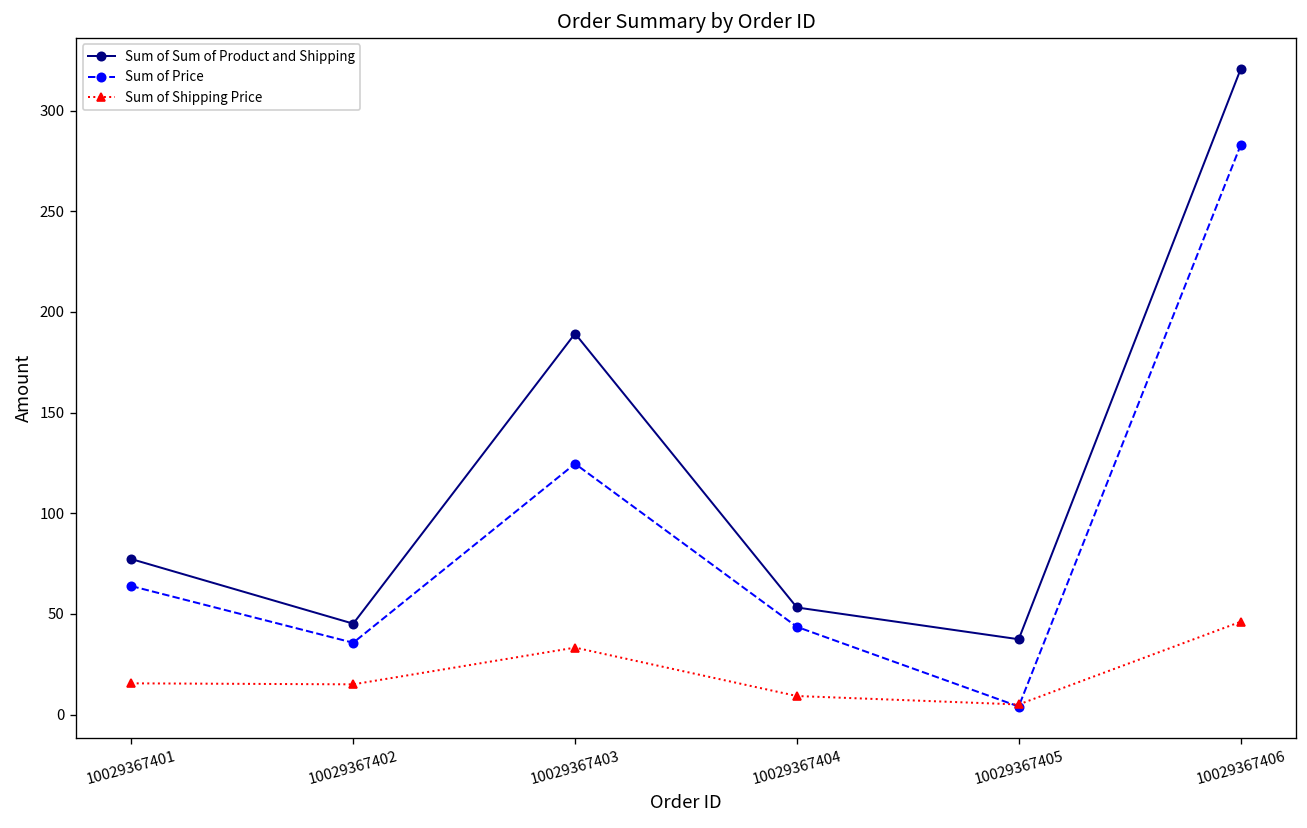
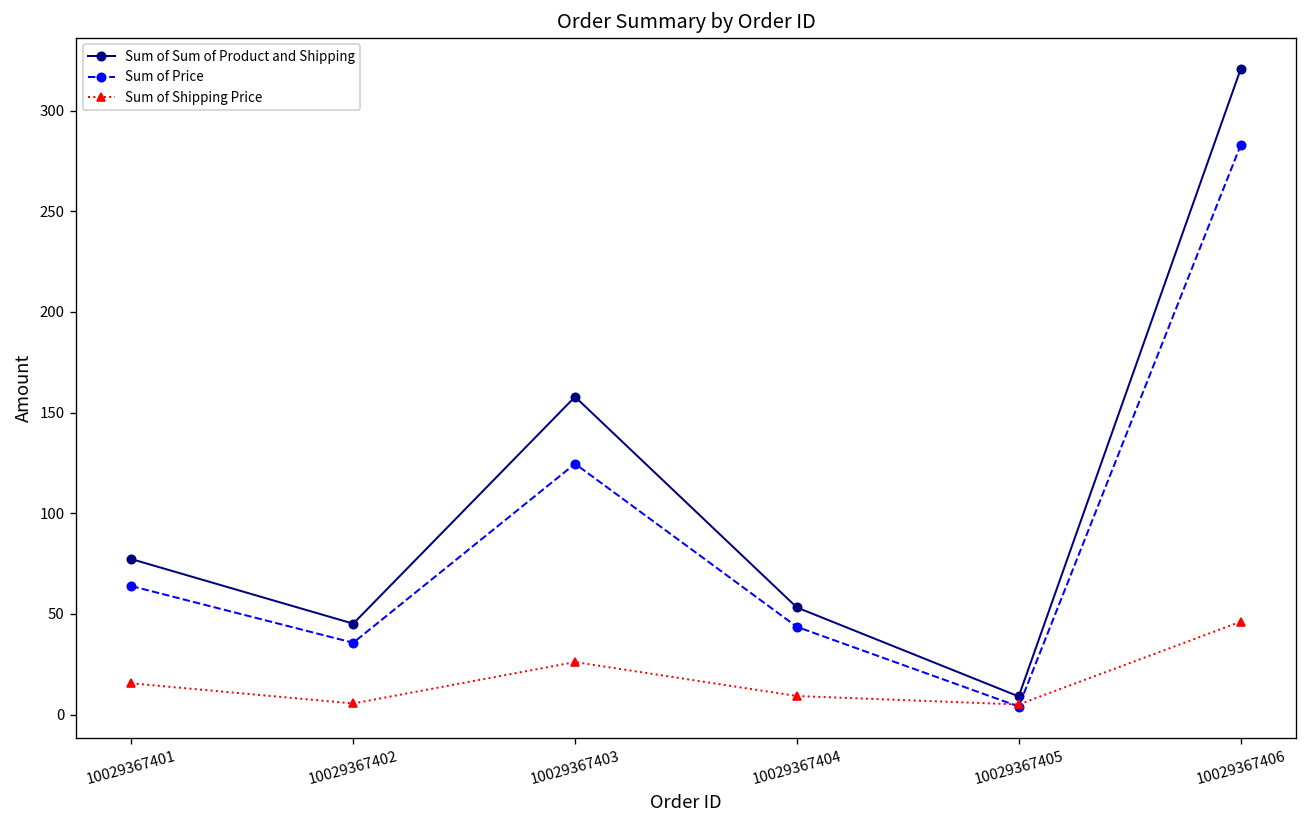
Sum of Shipping Price, 10029367402: 15 -> 6
Sum of Sum of Product and Shipping, 10029367403: 189 -> 158
Sum of Shipping Price, 10029367403: 33 -> 26
Sum of Sum of Product and Shipping, 10029367405: 37 -> 9
